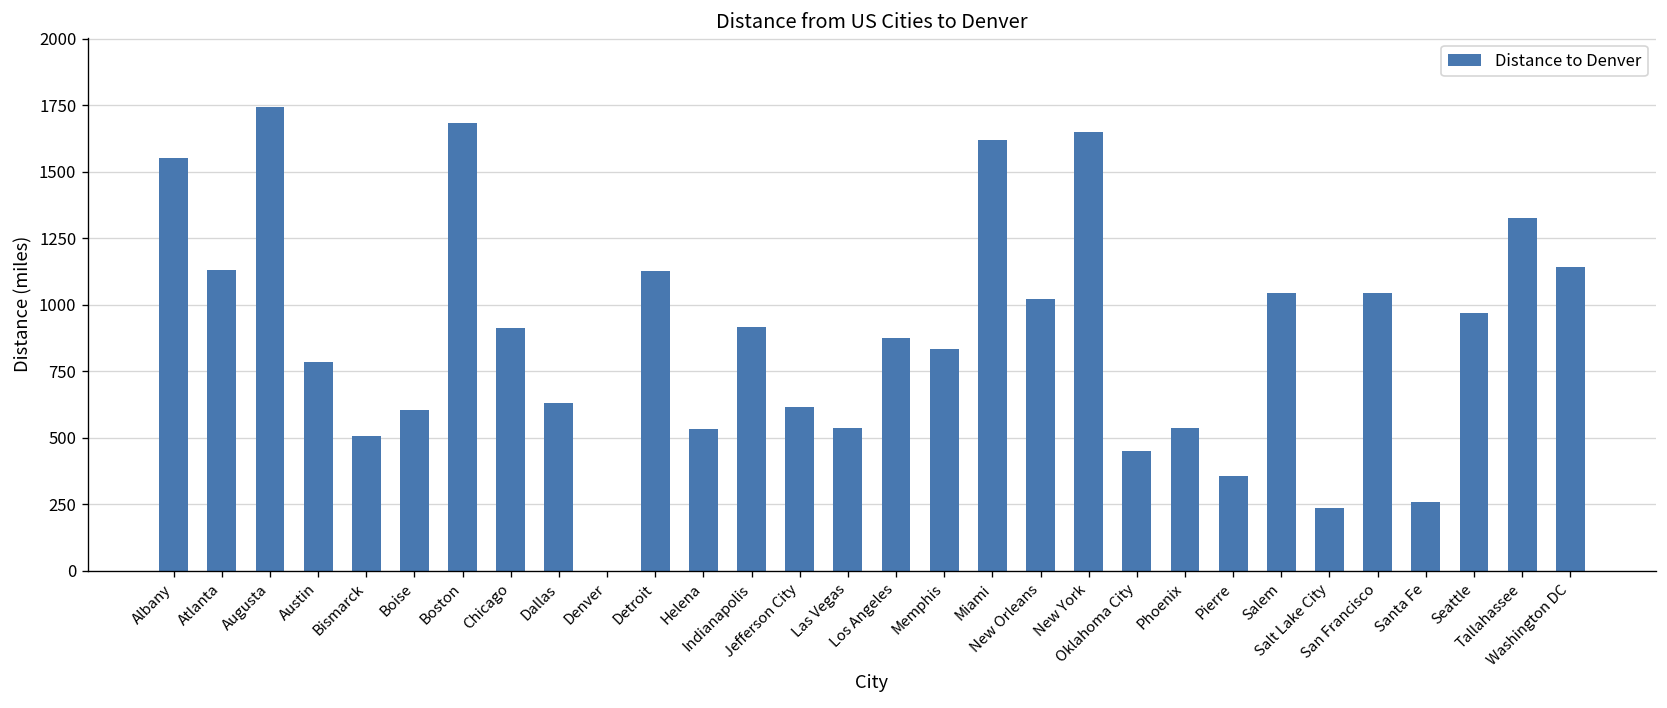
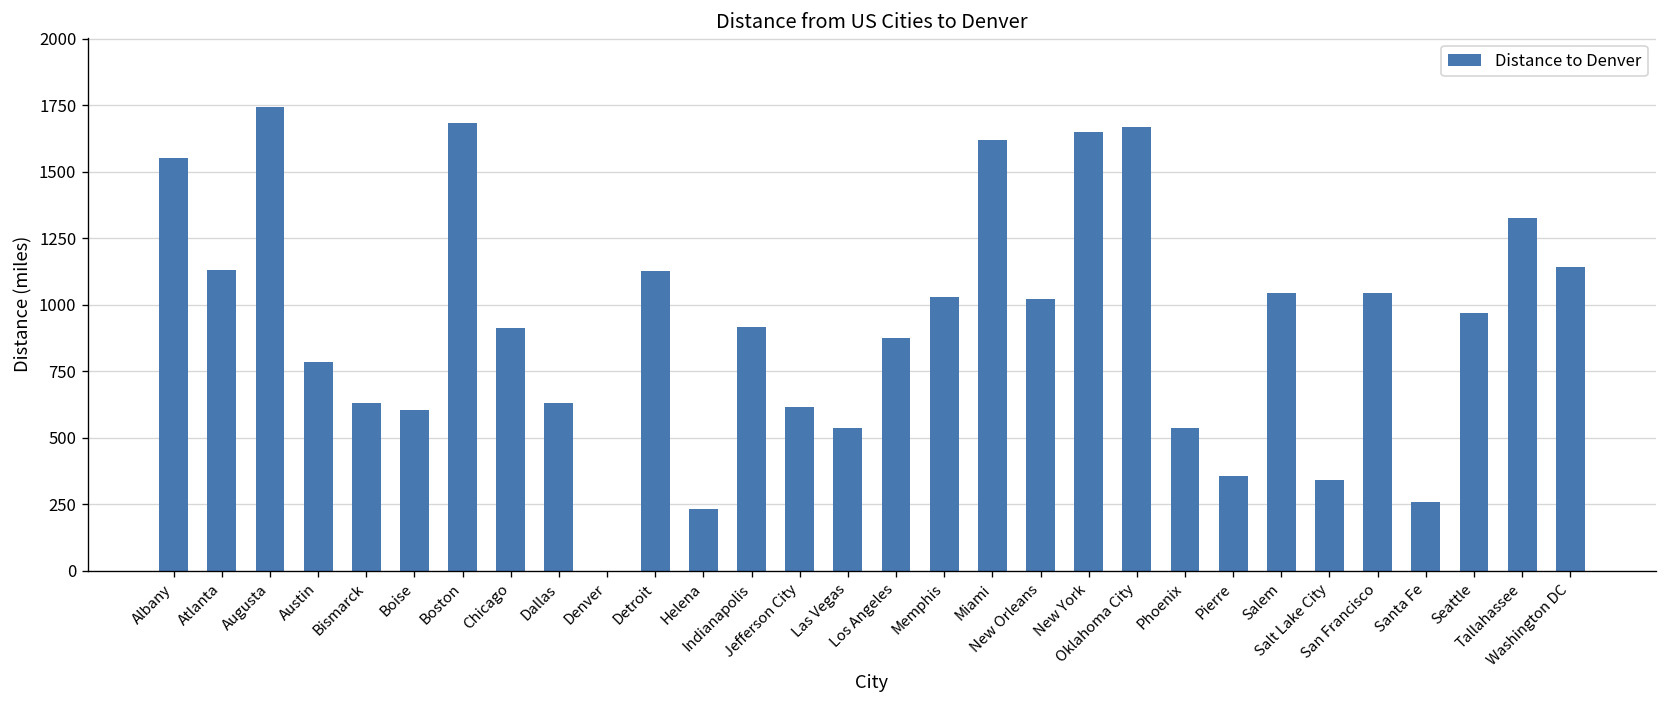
Bismarck: 510 -> 630
Helena: 530 -> 230
Memphis: 830 -> 1030
Oklahoma City: 450 -> 1670
Salt Lake City: 240 -> 340
